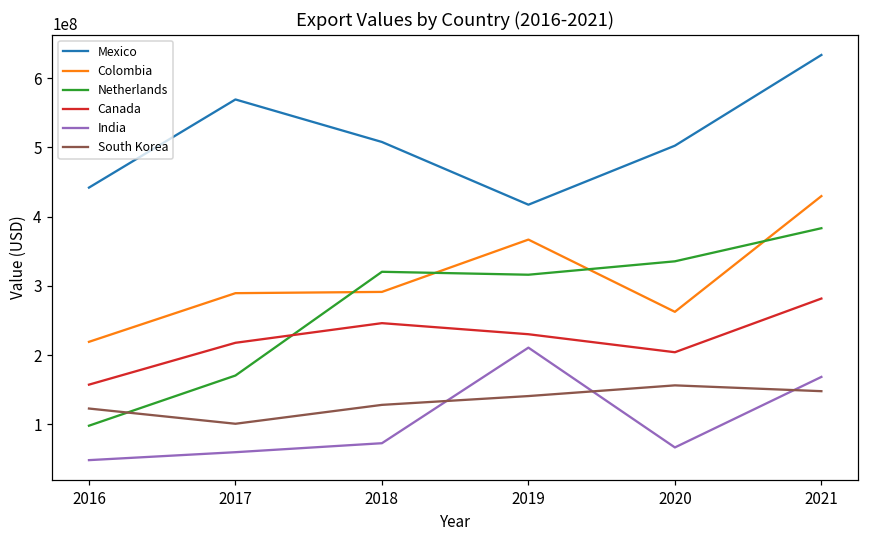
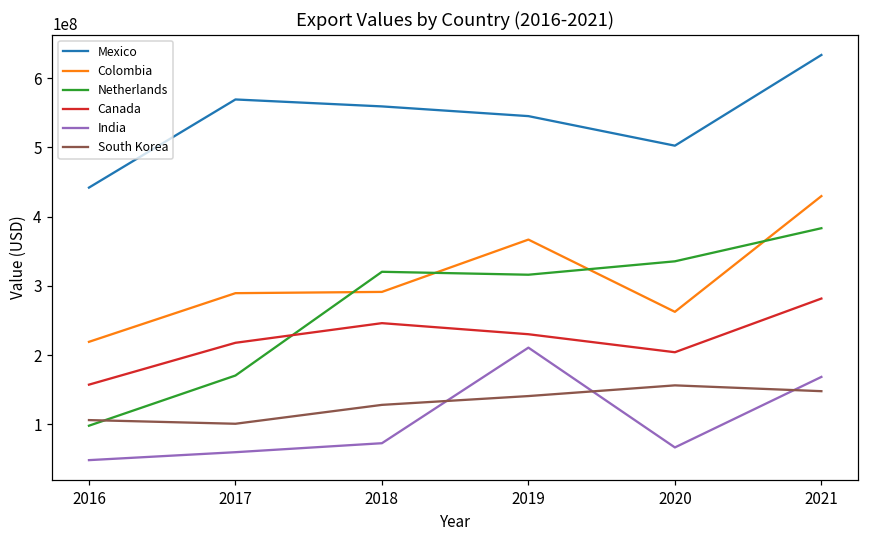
South Korea, 2016: 120000000 -> 110000000
Mexico, 2018: 510000000 -> 560000000
Mexico, 2019: 420000000 -> 550000000
